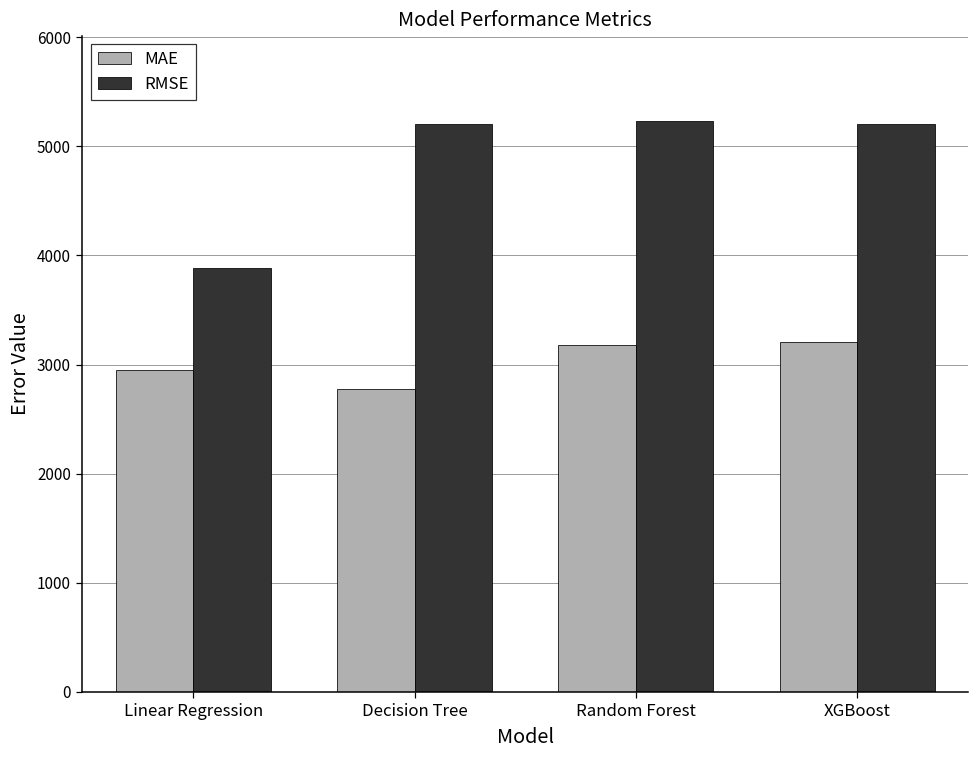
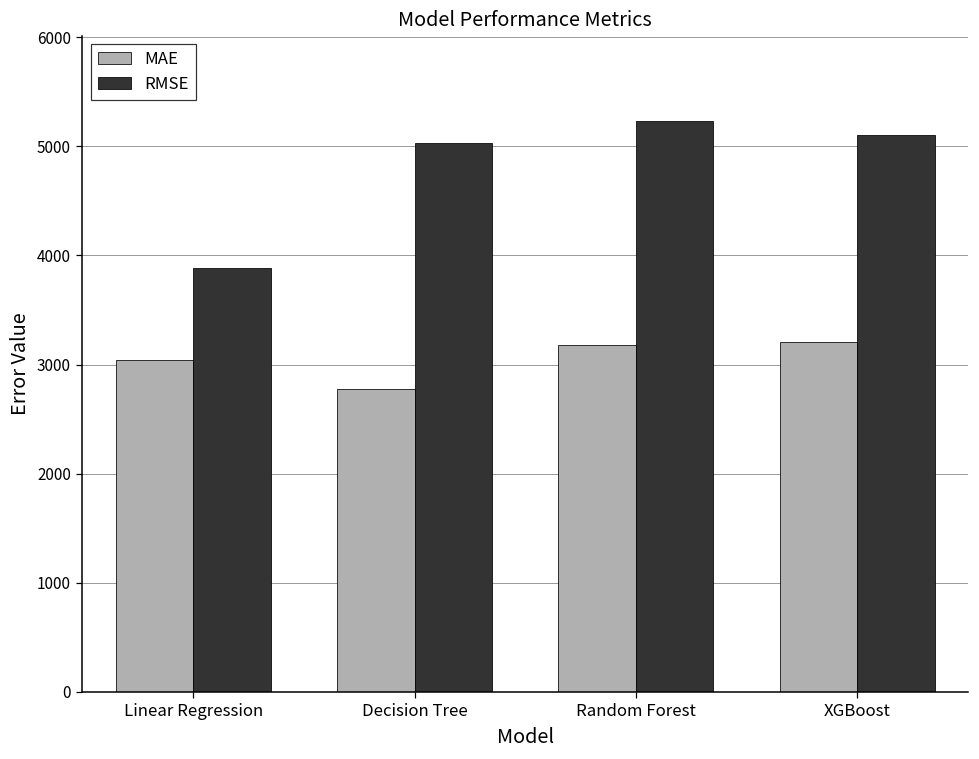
MAE, Linear Regression: 2900 -> 3000
RMSE, Decision Tree: 5200 -> 5000
RMSE, XGBoost: 5200 -> 5100
